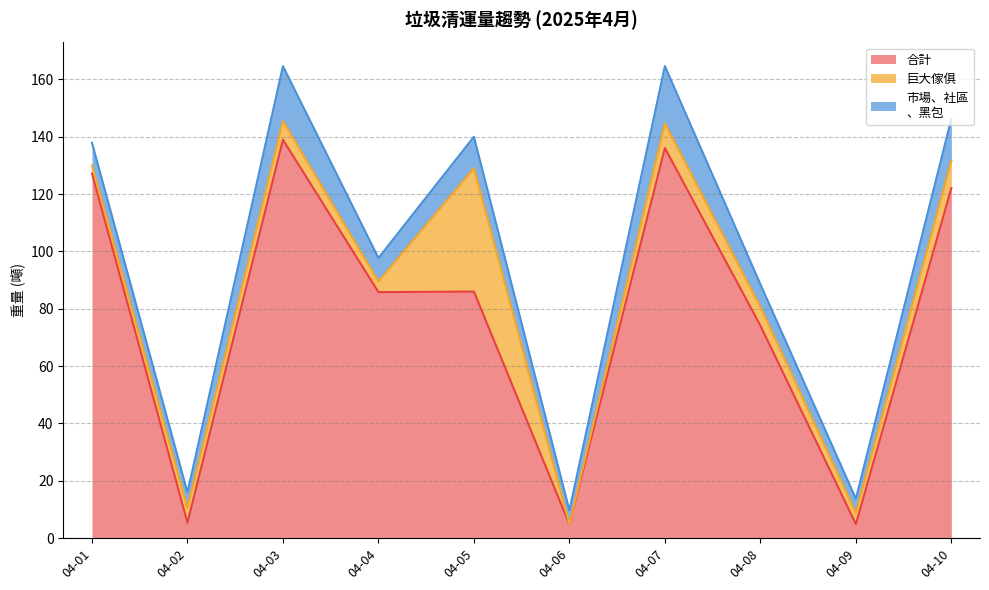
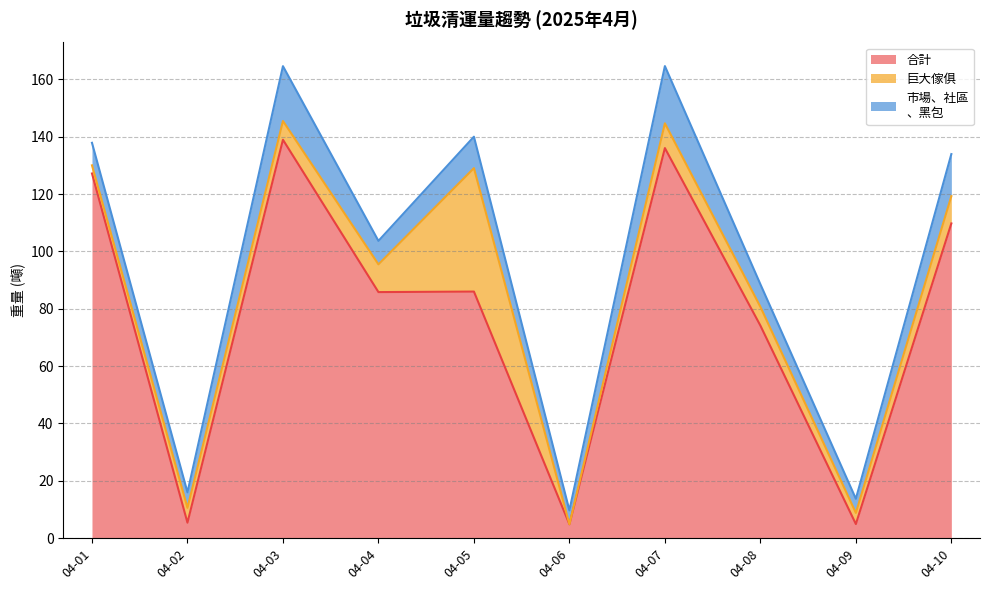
巨大傢俱, 04-04: 4 -> 10
合計, 04-10: 122 -> 110
